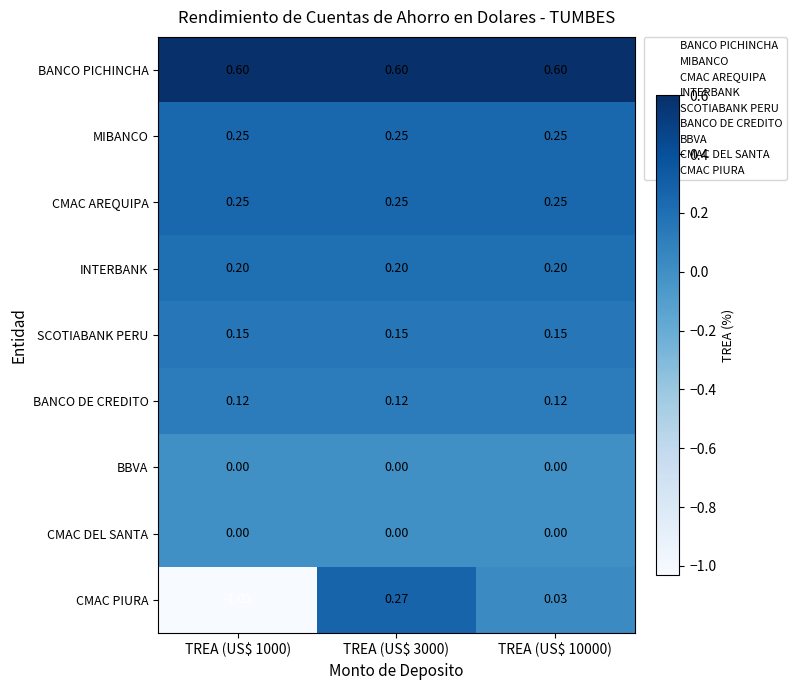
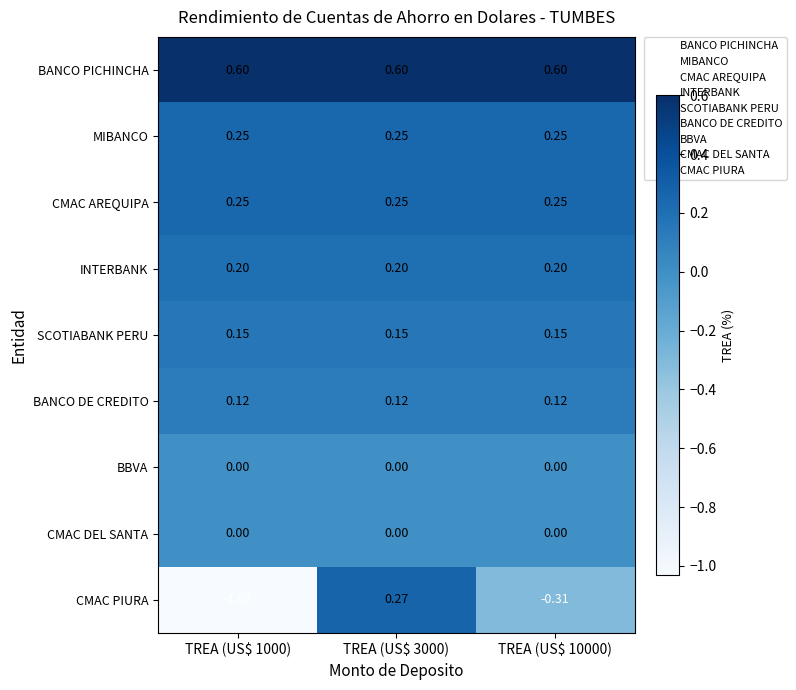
CMAC PIURA, TREA (US$ 10000): 0.03 -> -0.31
